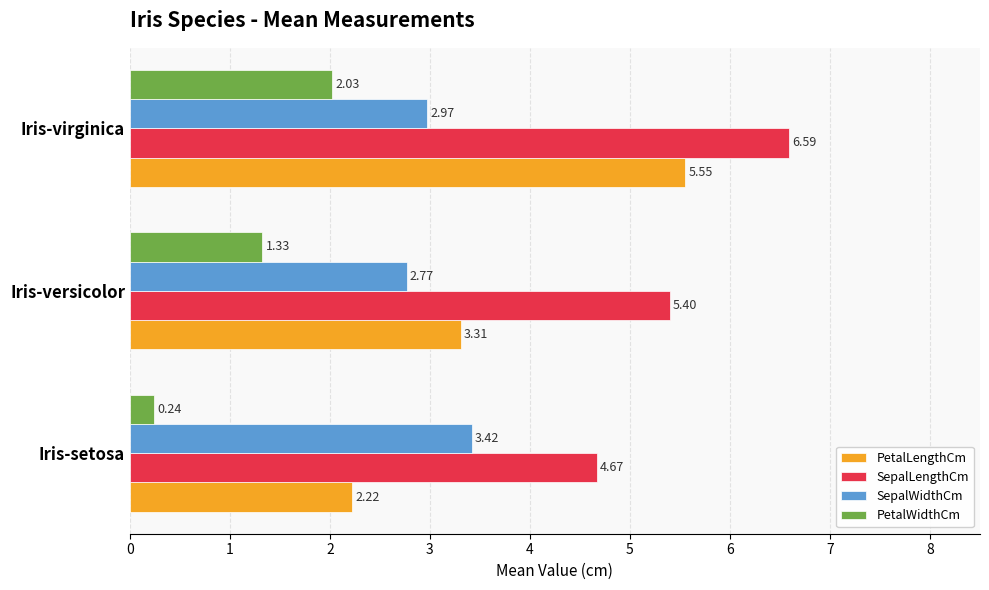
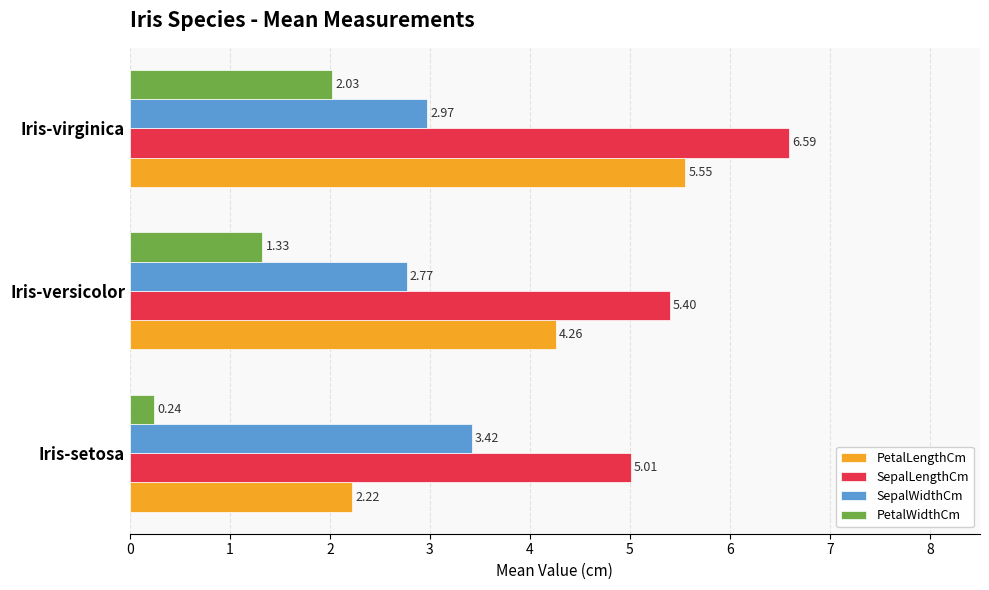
PetalLengthCm, Iris-versicolor: 3.31 -> 4.26
SepalLengthCm, Iris-setosa: 4.67 -> 5.01
